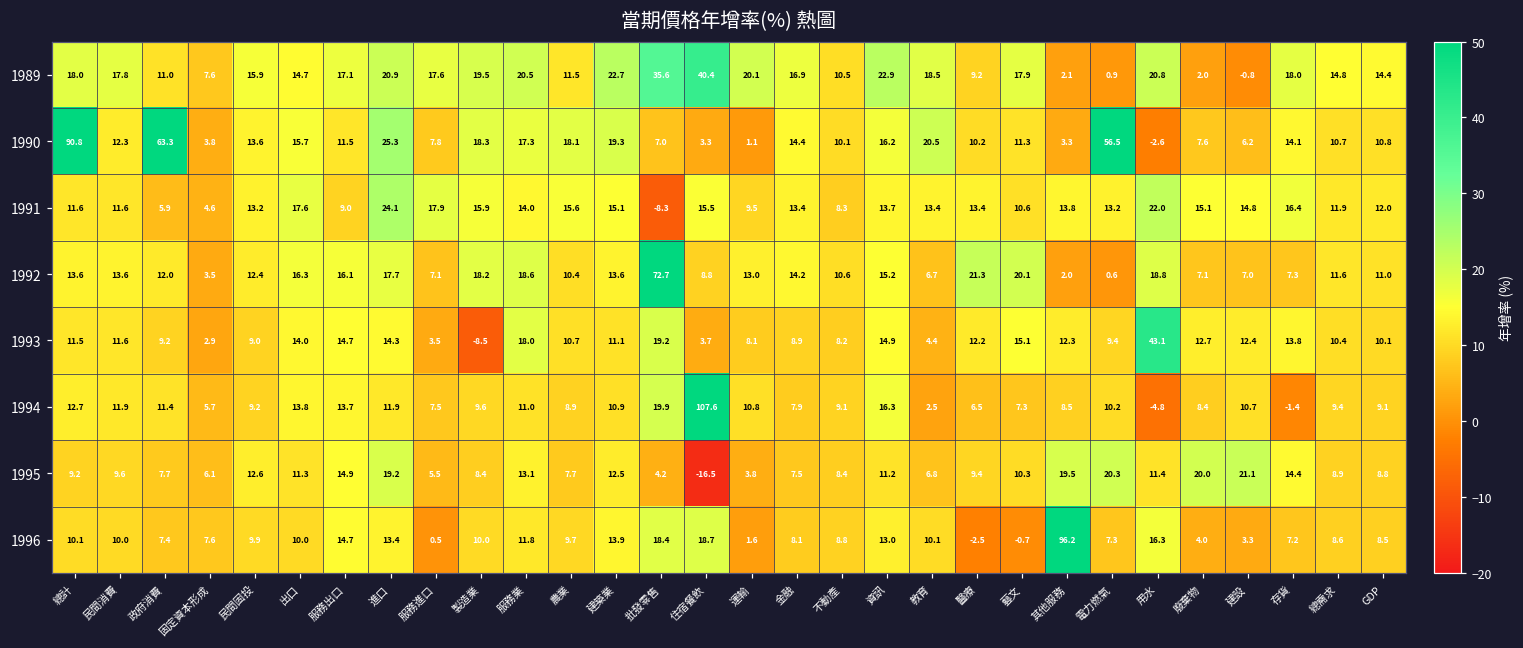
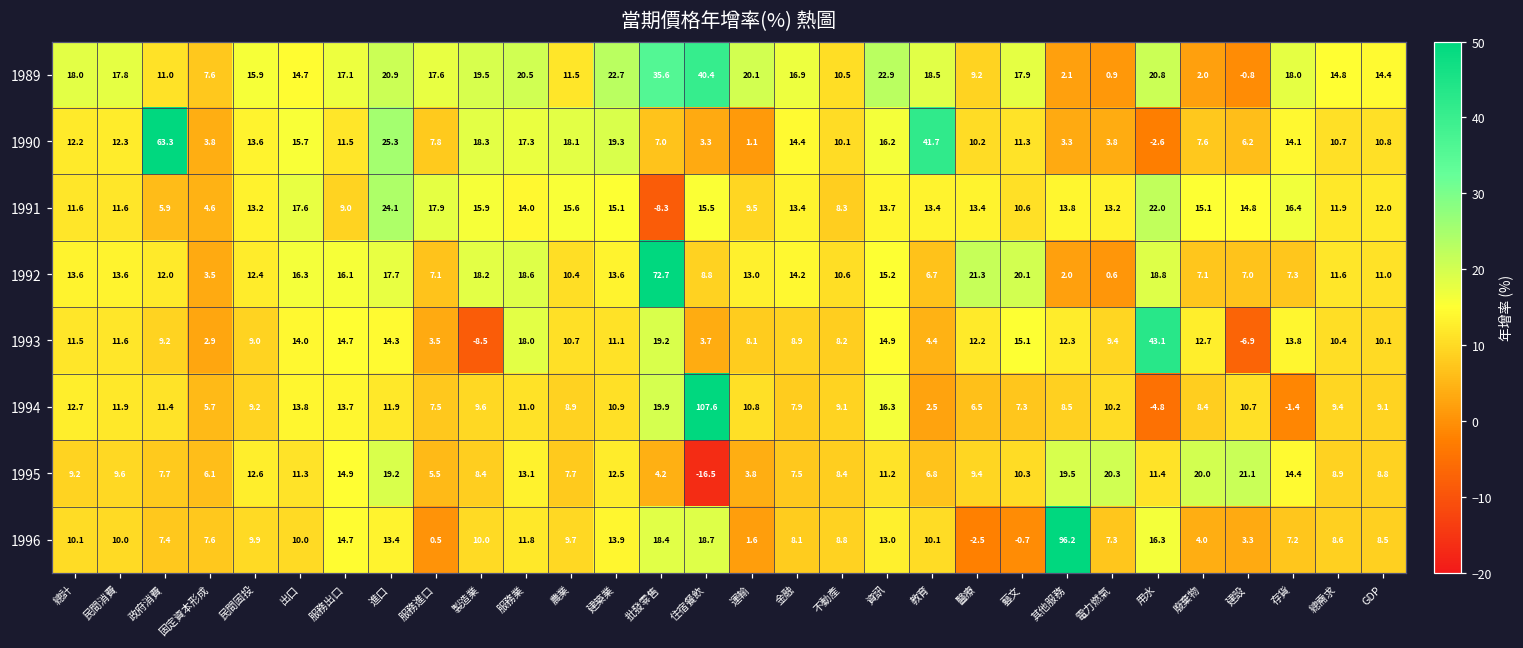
1990, 總計: 90.8 -> 12.2
1990, 教育: 20.5 -> 41.7
1990, 電力燃氣: 56.5 -> 3.8
1993, 建設: 12.4 -> -6.9
